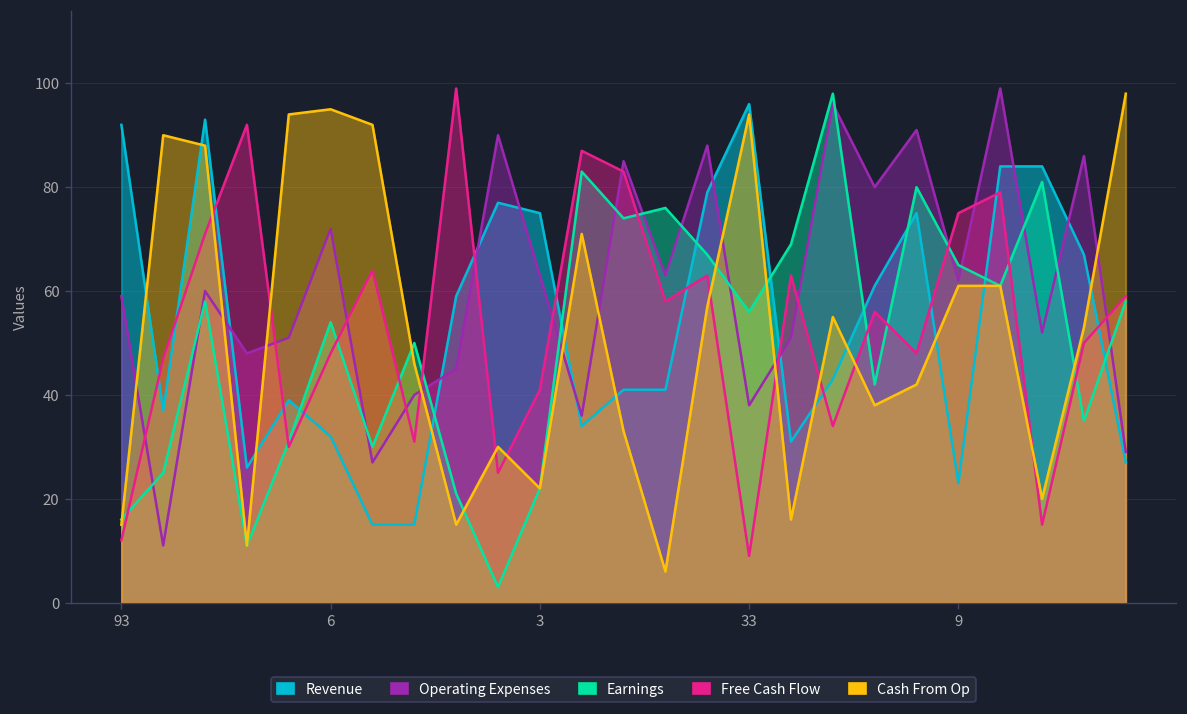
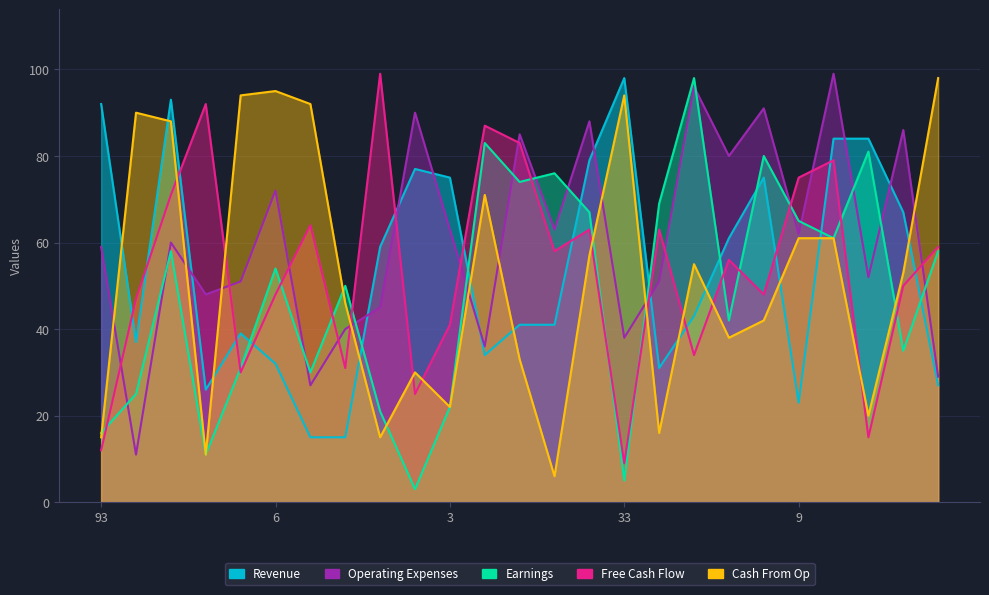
Revenue, 33: 96 -> 98
Earnings, 33: 56 -> 5
